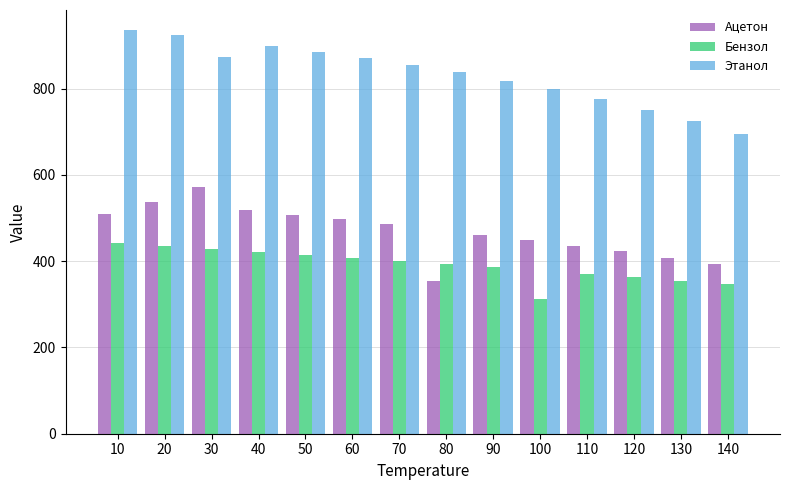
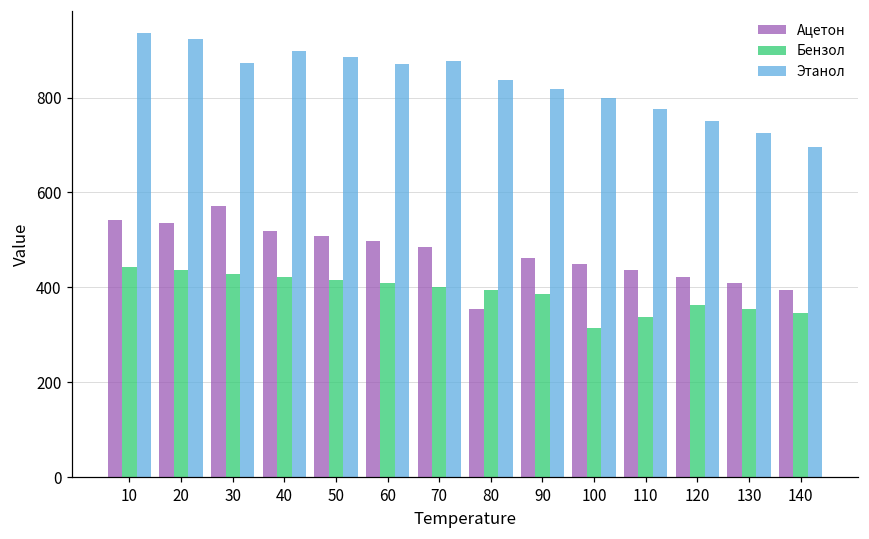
Ацетон, 10: 510 -> 540
Этанол, 70: 860 -> 880
Бензол, 110: 370 -> 340
